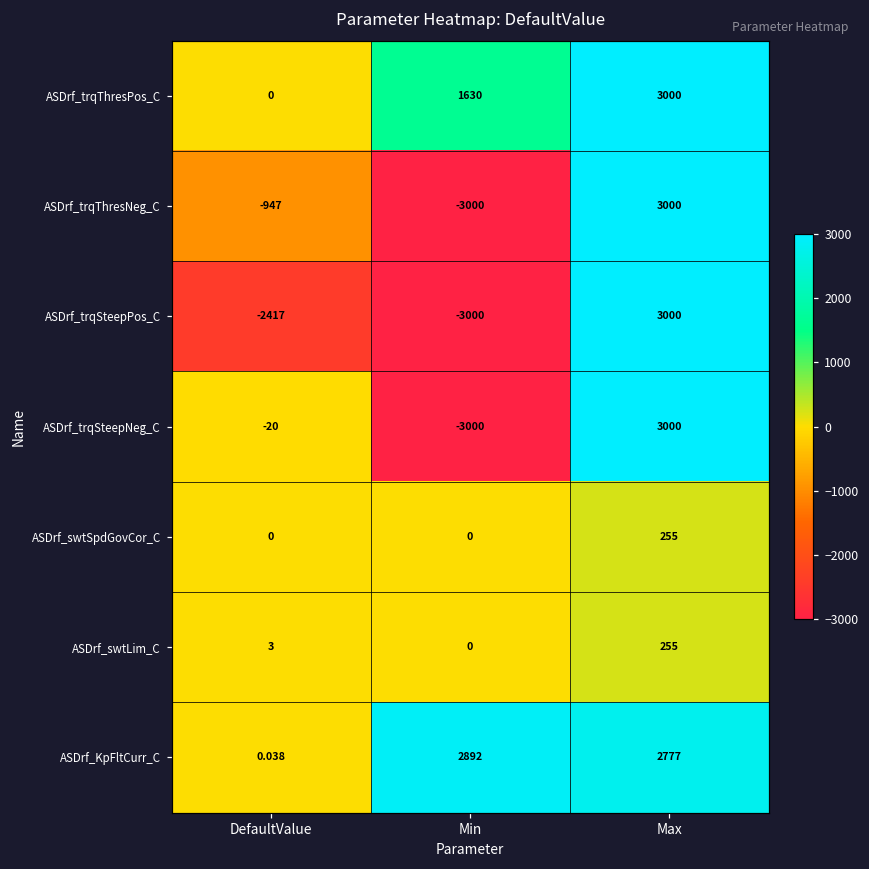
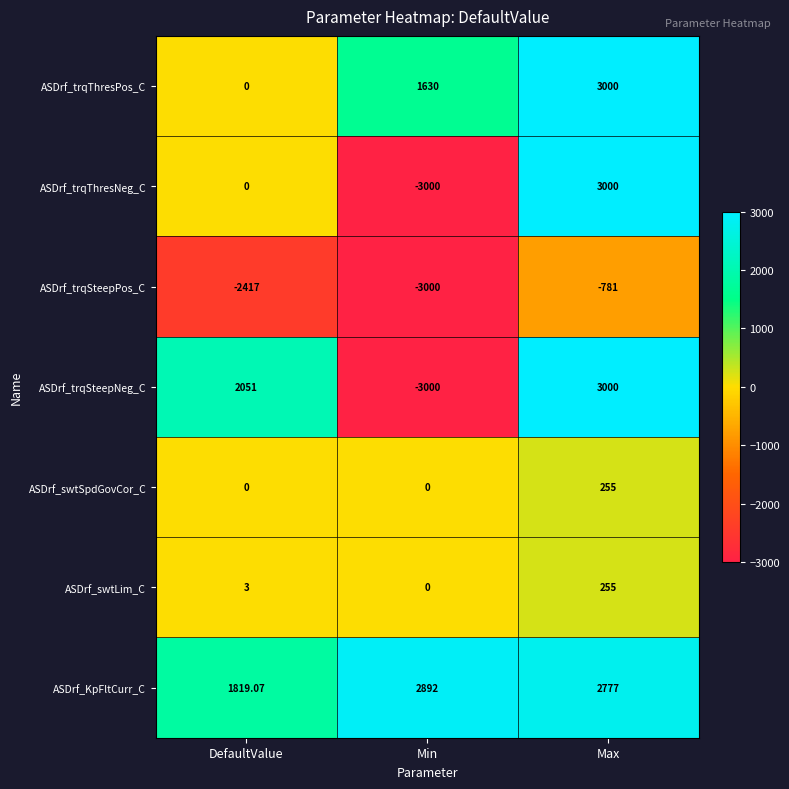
ASDrf_trqThresNeg_C, DefaultValue: -947 -> 0
ASDrf_trqSteepPos_C, Max: 3000 -> -781
ASDrf_trqSteepNeg_C, DefaultValue: -20 -> 2051
ASDrf_KpFltCurr_C, DefaultValue: 0.038 -> 1819.07
